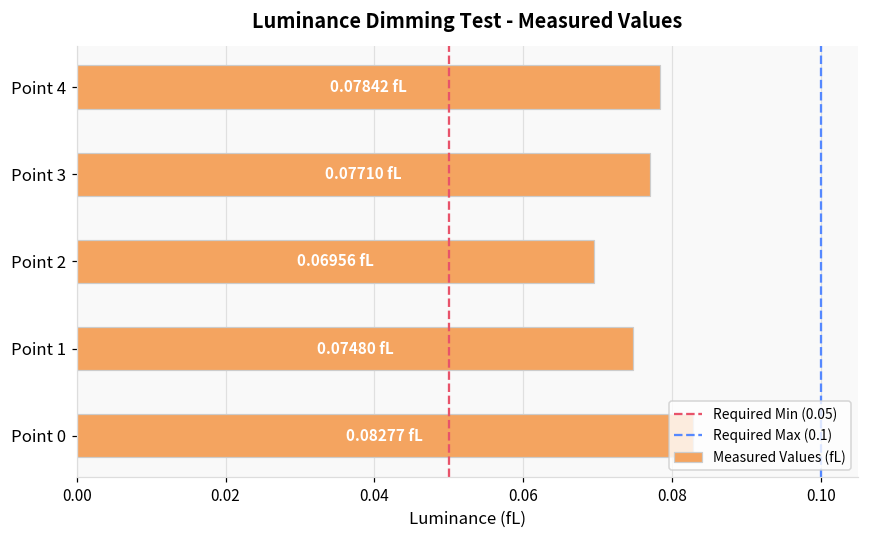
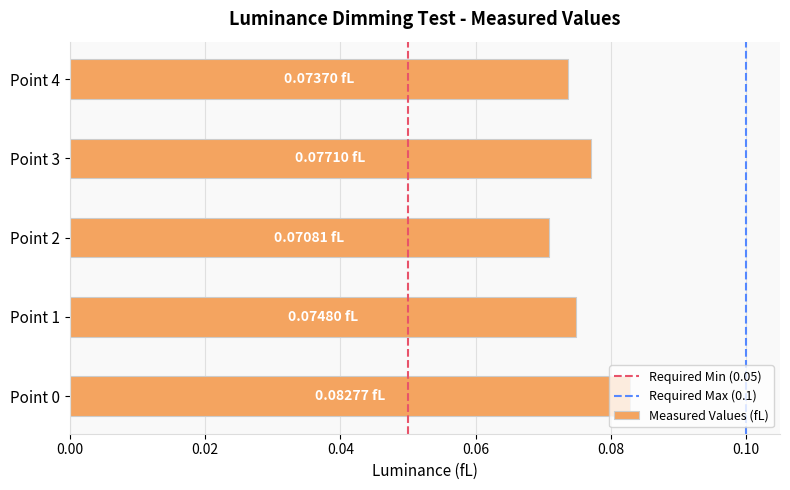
Point 4: 0.07842 -> 0.07370
Point 2: 0.06956 -> 0.07081
